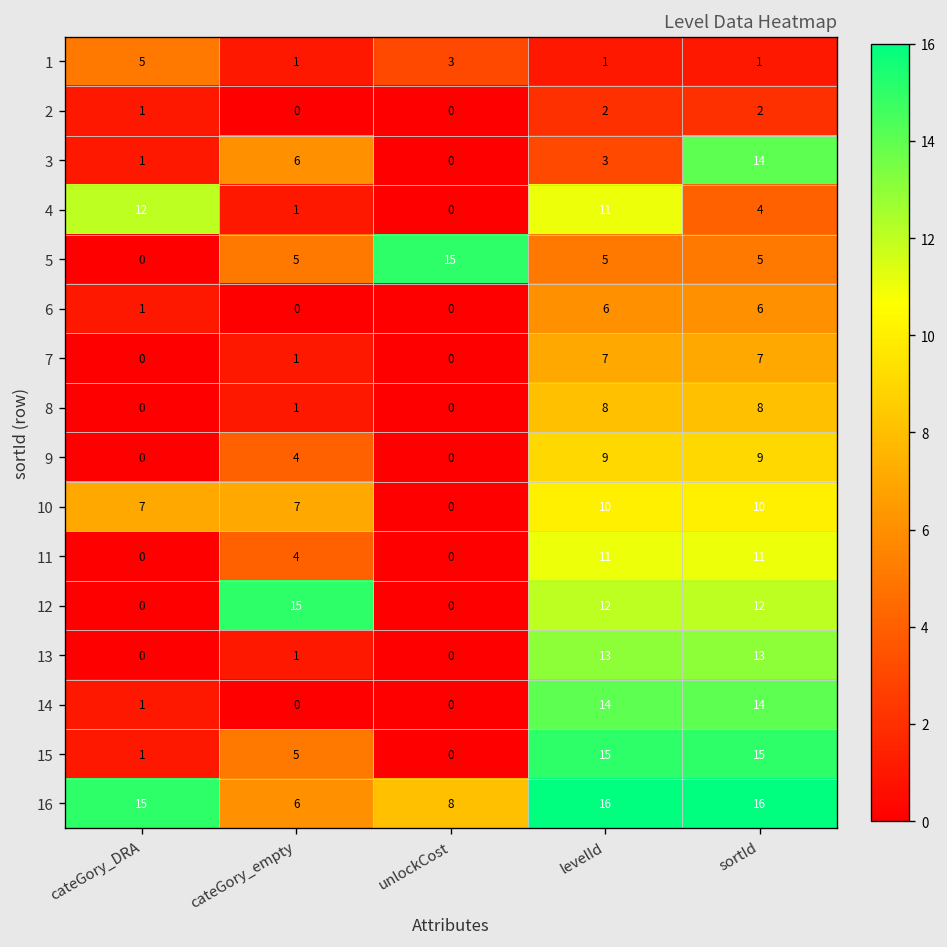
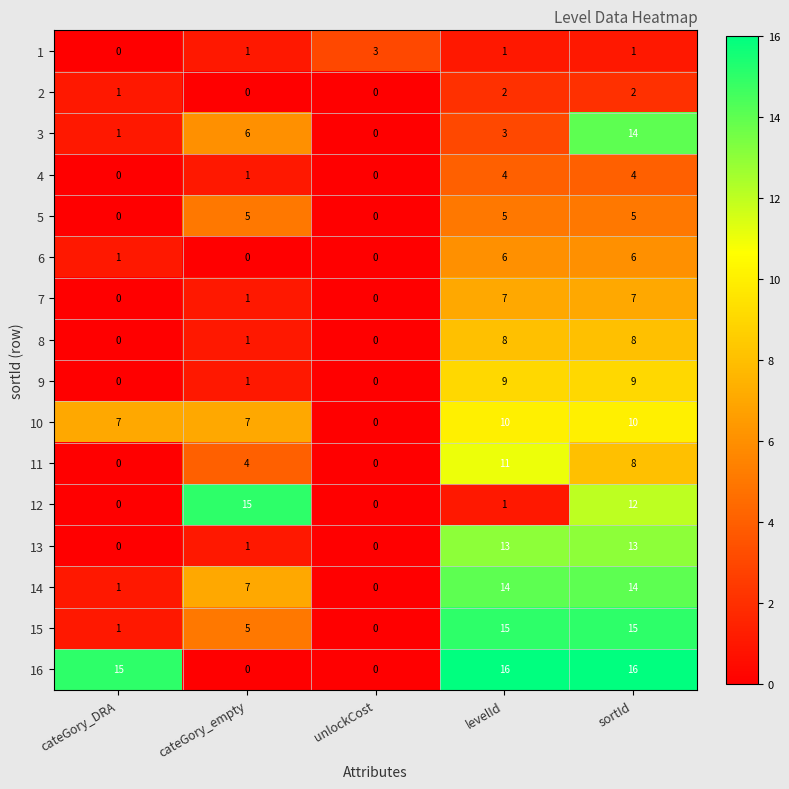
1, cateGory_DRA: 5 -> 0
4, cateGory_DRA: 12 -> 0
4, levelId: 11 -> 4
5, unlockCost: 15 -> 0
9, cateGory_empty: 4 -> 1
11, sortId: 11 -> 8
12, levelId: 12 -> 1
14, cateGory_empty: 0 -> 7
16, cateGory_empty: 6 -> 0
16, unlockCost: 8 -> 0
